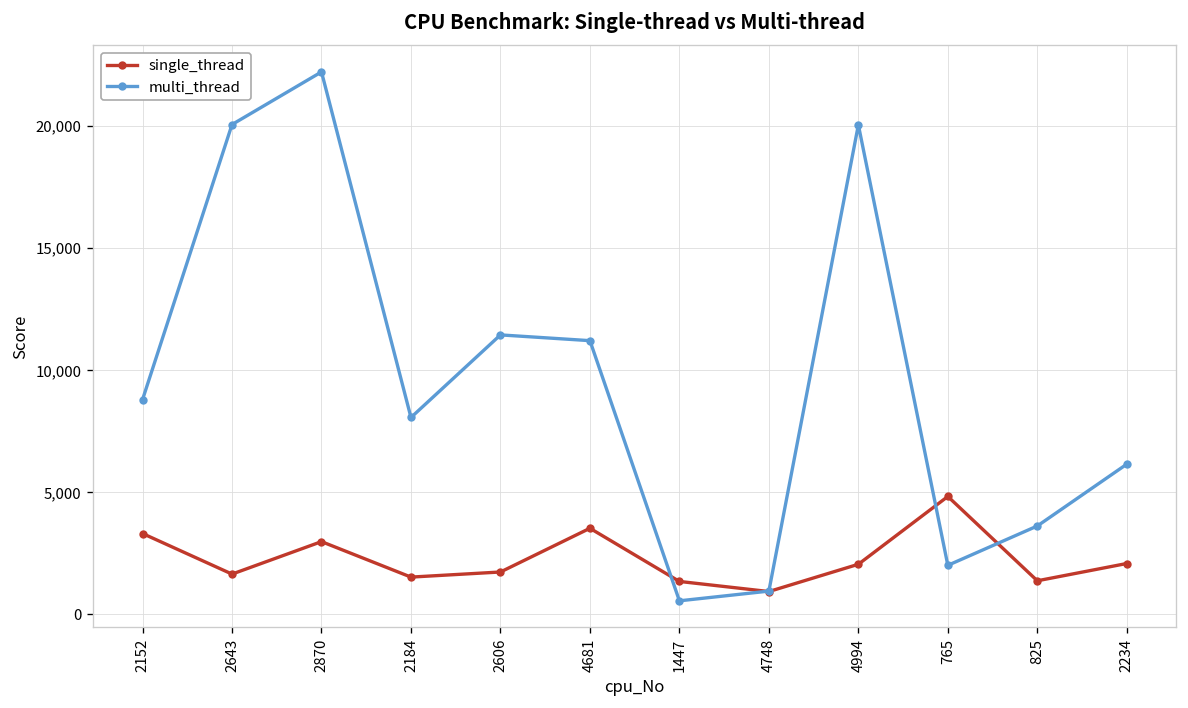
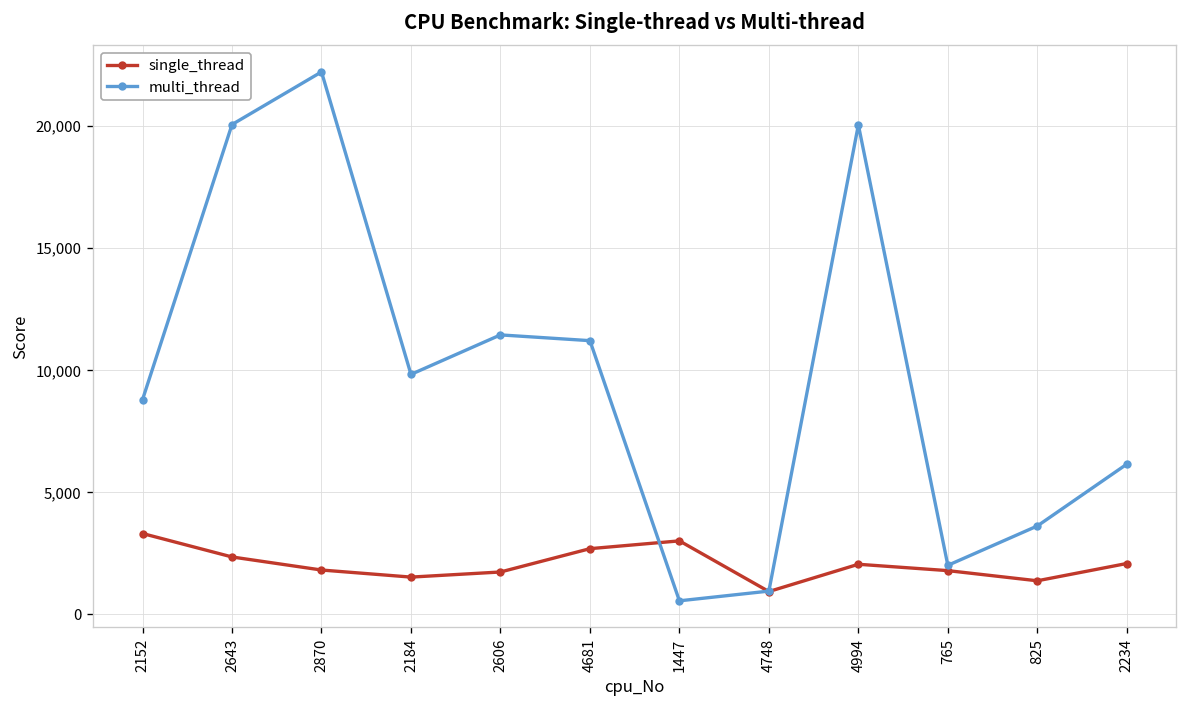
single_thread, 2643: 1,700 -> 2,400
single_thread, 2870: 3,000 -> 1,800
multi_thread, 2184: 8,100 -> 9,800
single_thread, 4681: 3,500 -> 2,700
single_thread, 1447: 1,400 -> 3,000
single_thread, 765: 4,800 -> 1,800
